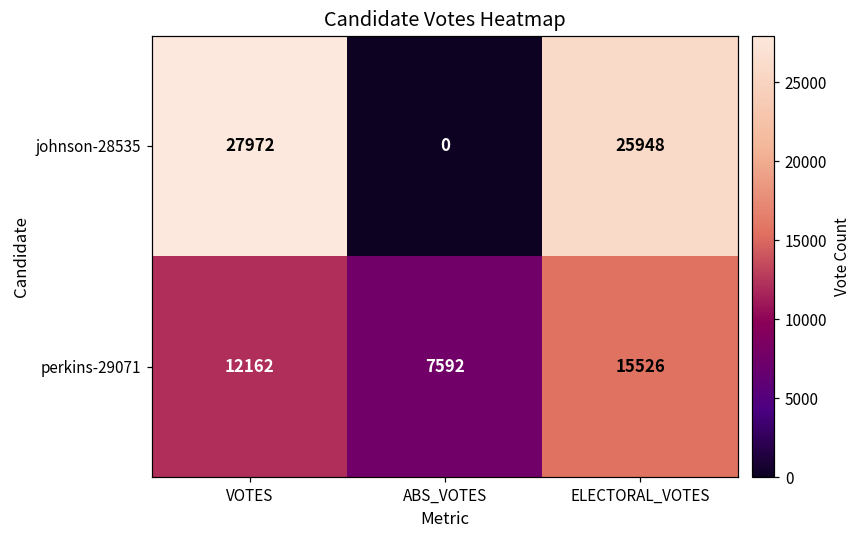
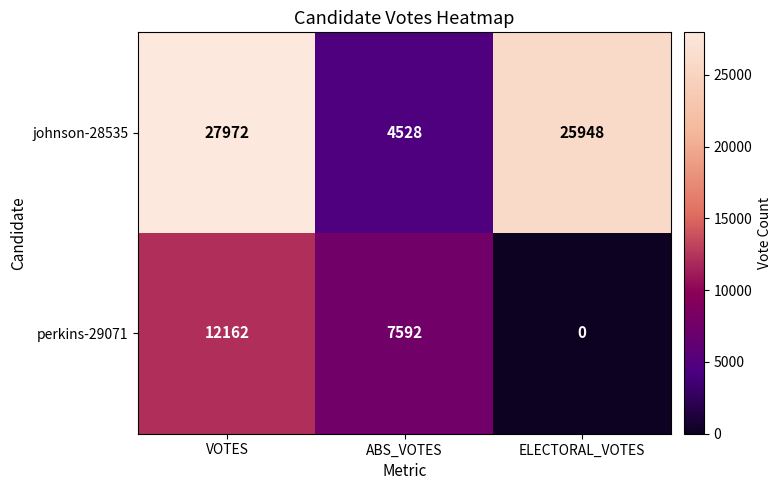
johnson-28535, ABS_VOTES: 0 -> 4528
perkins-29071, ELECTORAL_VOTES: 15526 -> 0
